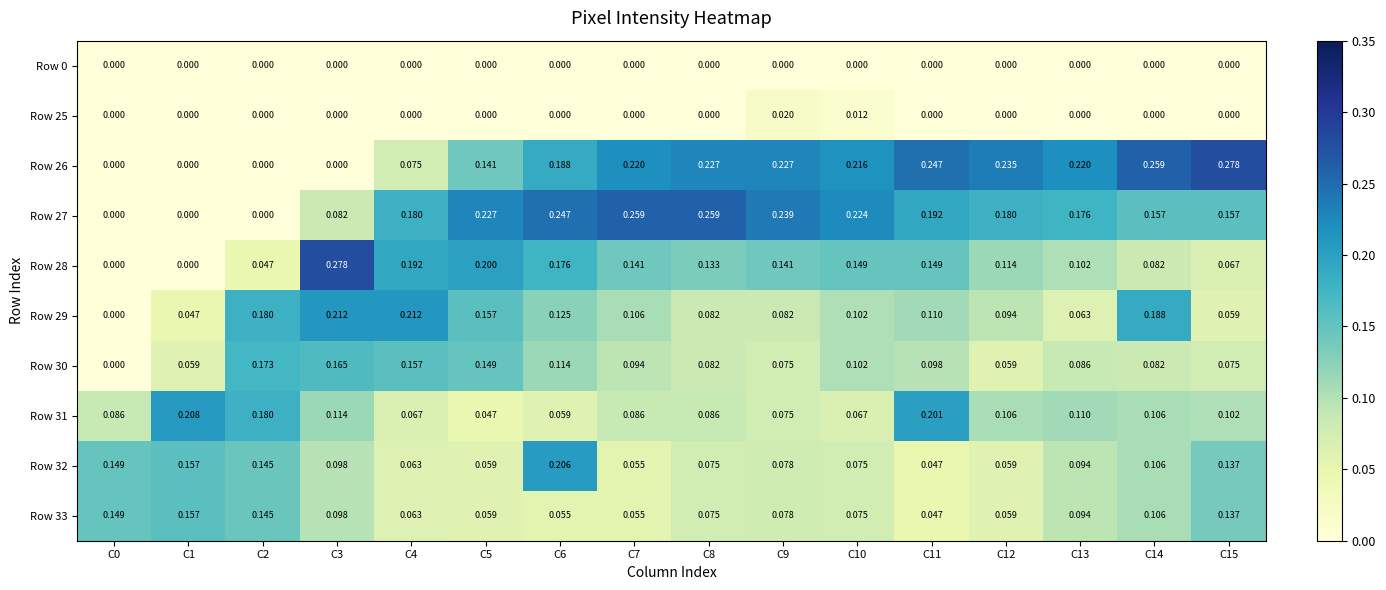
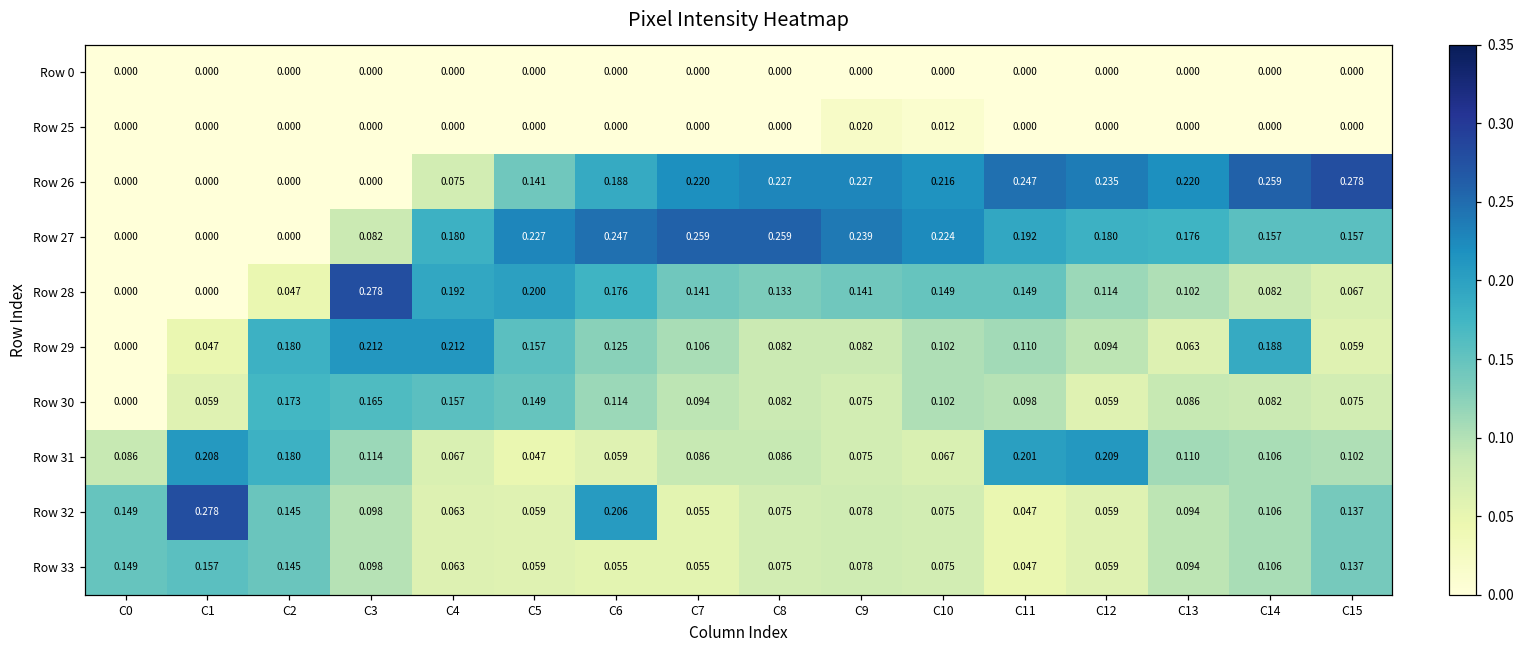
Row 31, C12: 0.106 -> 0.209
Row 32, C1: 0.157 -> 0.278
